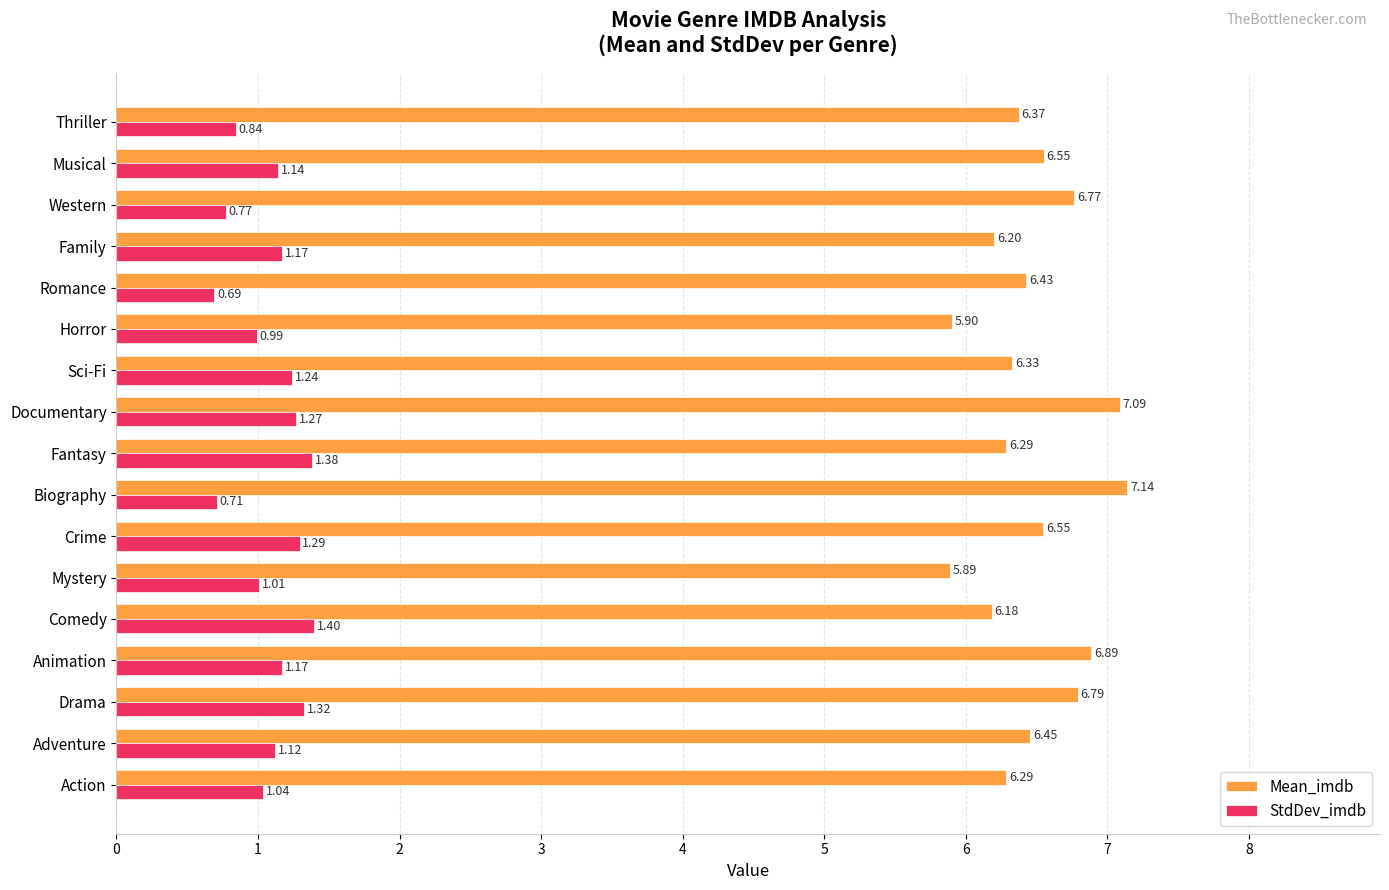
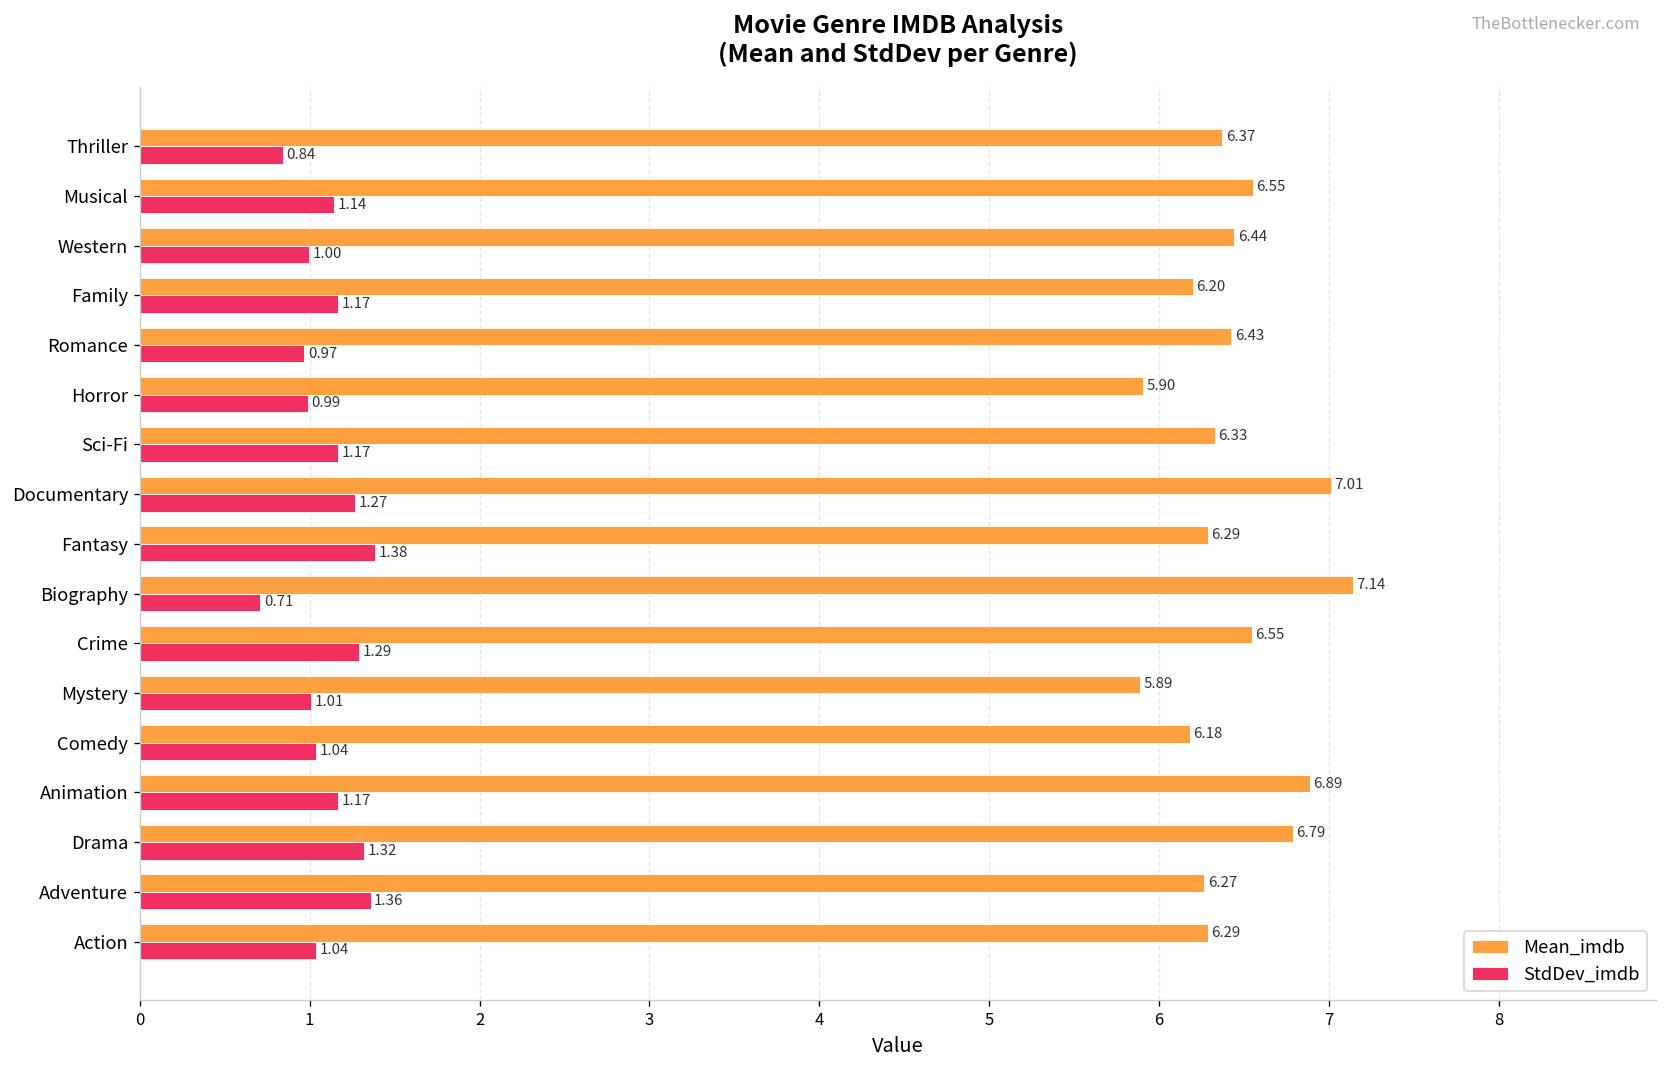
Mean_imdb, Western: 6.77 -> 6.44
StdDev_imdb, Western: 0.77 -> 1.00
StdDev_imdb, Romance: 0.69 -> 0.97
StdDev_imdb, Sci-Fi: 1.24 -> 1.17
Mean_imdb, Documentary: 7.09 -> 7.01
StdDev_imdb, Comedy: 1.40 -> 1.04
Mean_imdb, Adventure: 6.45 -> 6.27
StdDev_imdb, Adventure: 1.12 -> 1.36
